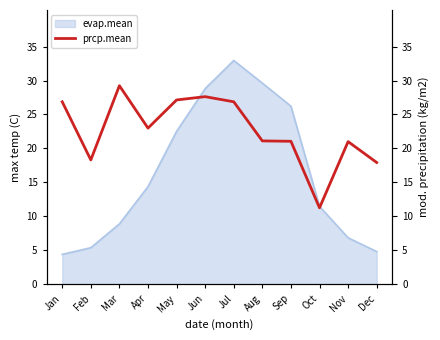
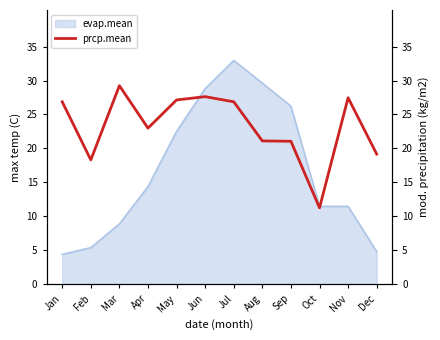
evap.mean, Nov: 7 -> 11
prcp.mean, Nov: 21 -> 27
prcp.mean, Dec: 18 -> 19
